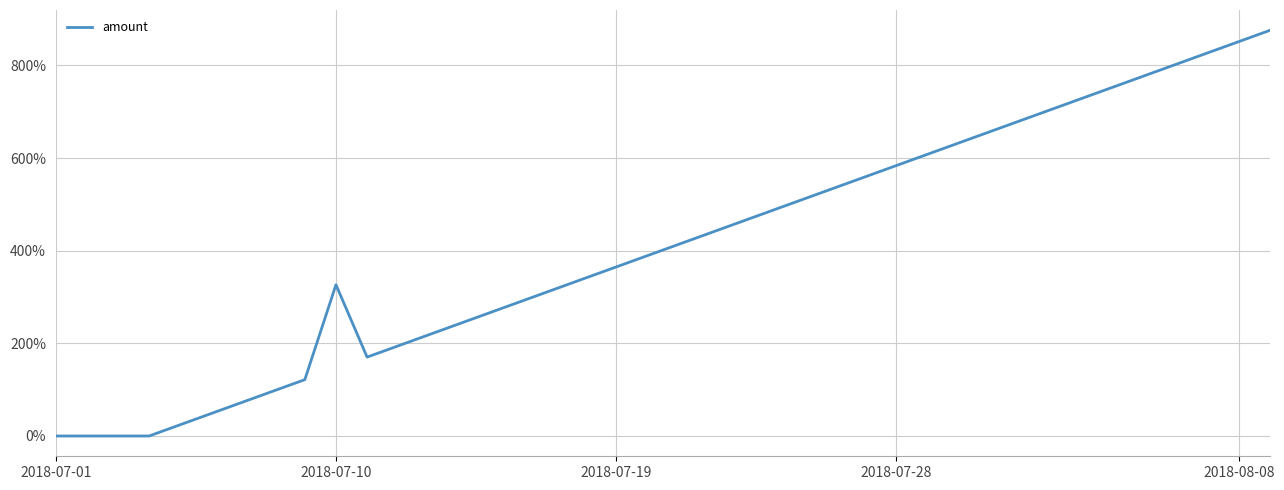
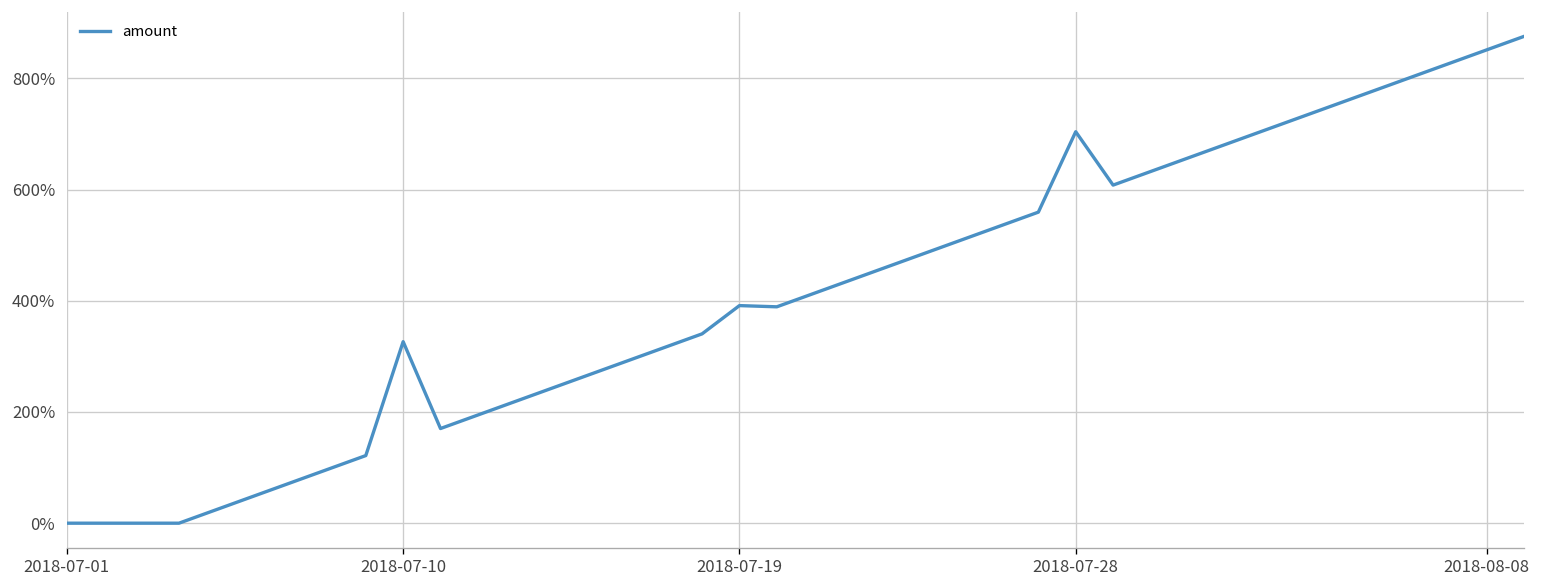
2018-07-19: 360% -> 390%
2018-07-28: 580% -> 700%
